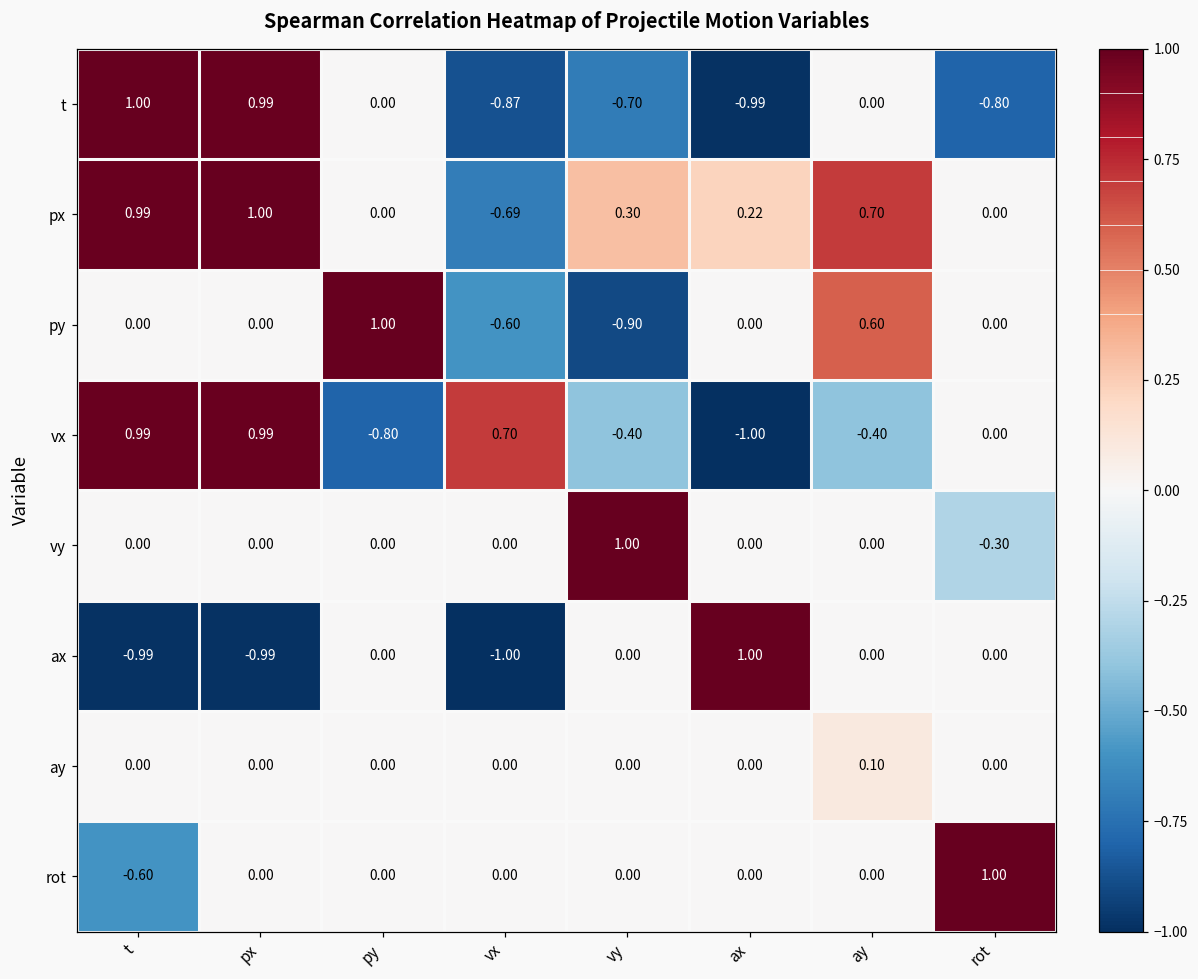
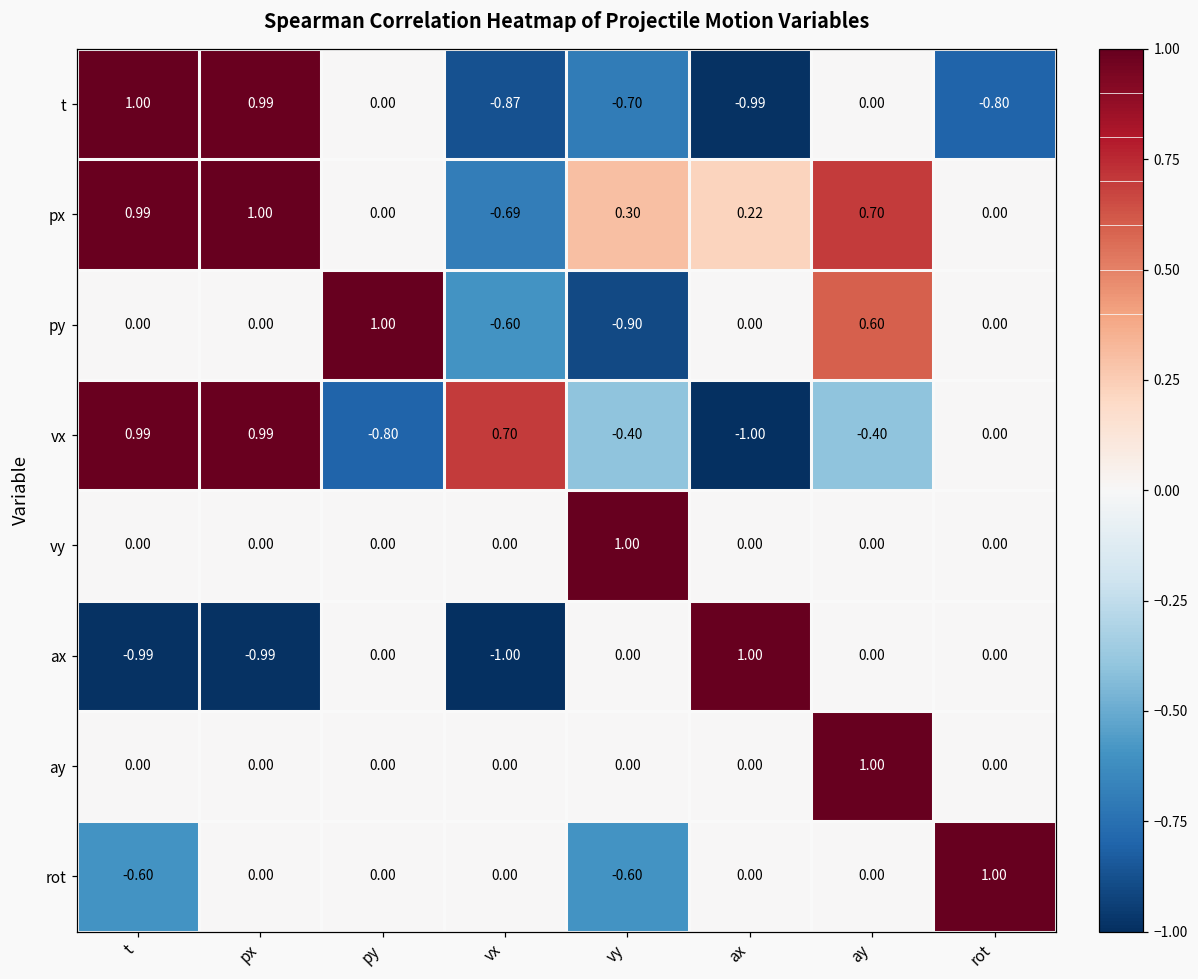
vy, rot: -0.30 -> 0.00
ay, ay: 0.10 -> 1.00
rot, vy: 0.00 -> -0.60
